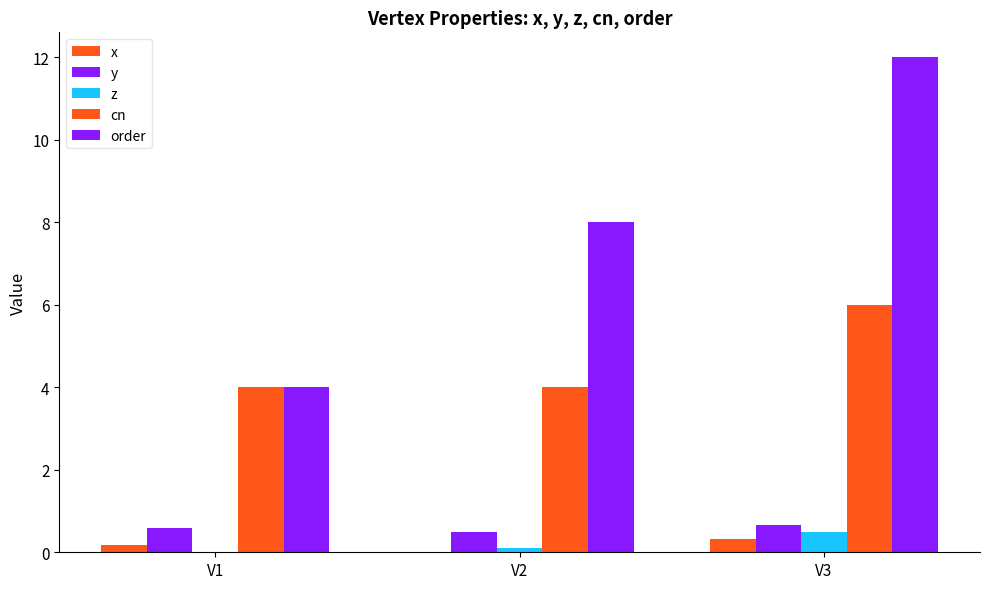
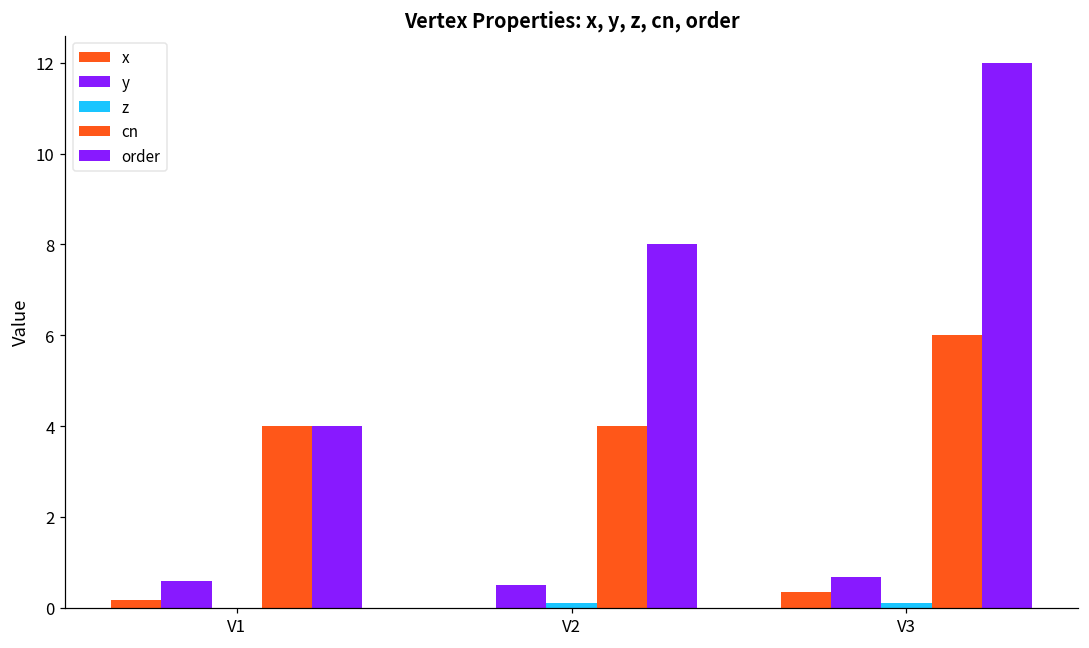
z, V3: 0.5 -> 0.1
